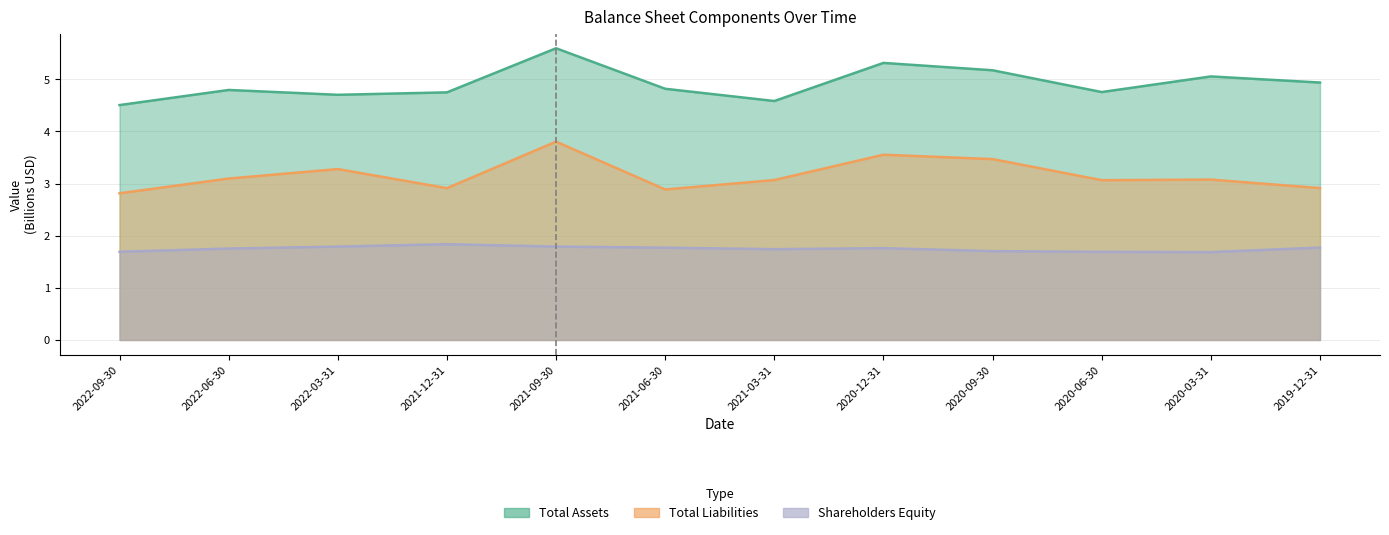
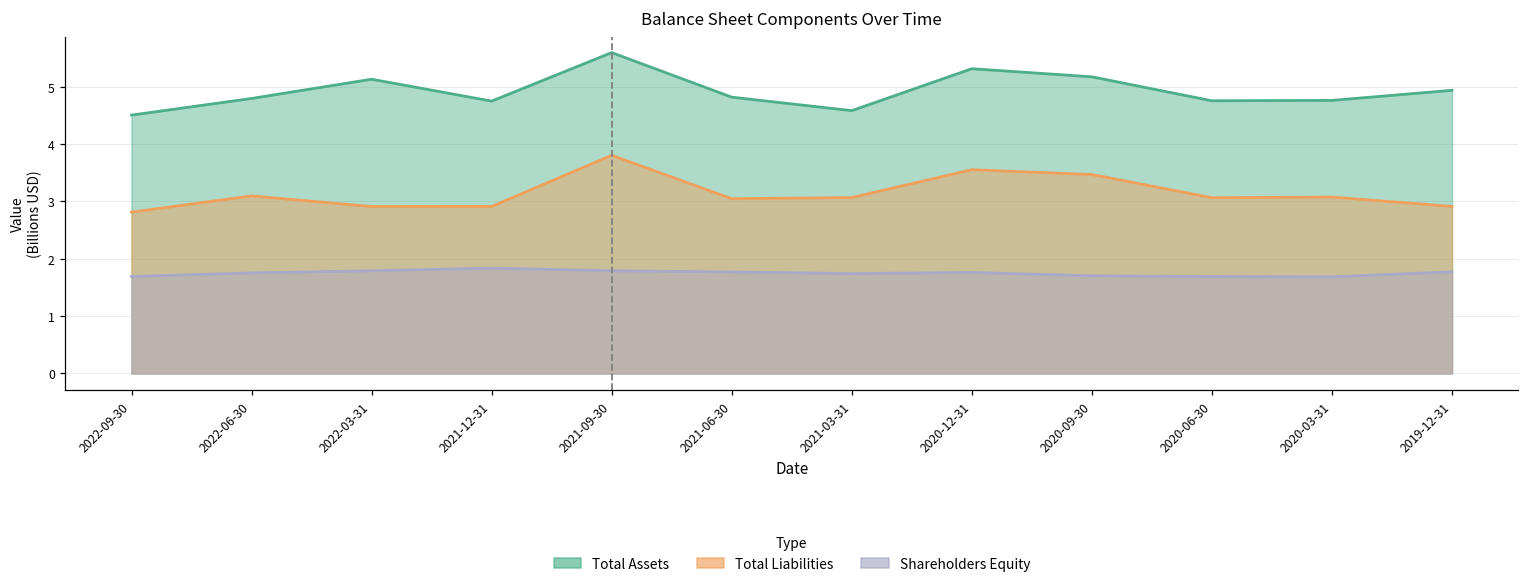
Total Assets, 2022-03-31: 4.7 -> 5.1
Total Liabilities, 2022-03-31: 3.3 -> 2.9
Total Liabilities, 2021-06-30: 2.9 -> 3.0
Total Assets, 2020-03-31: 5.1 -> 4.8
